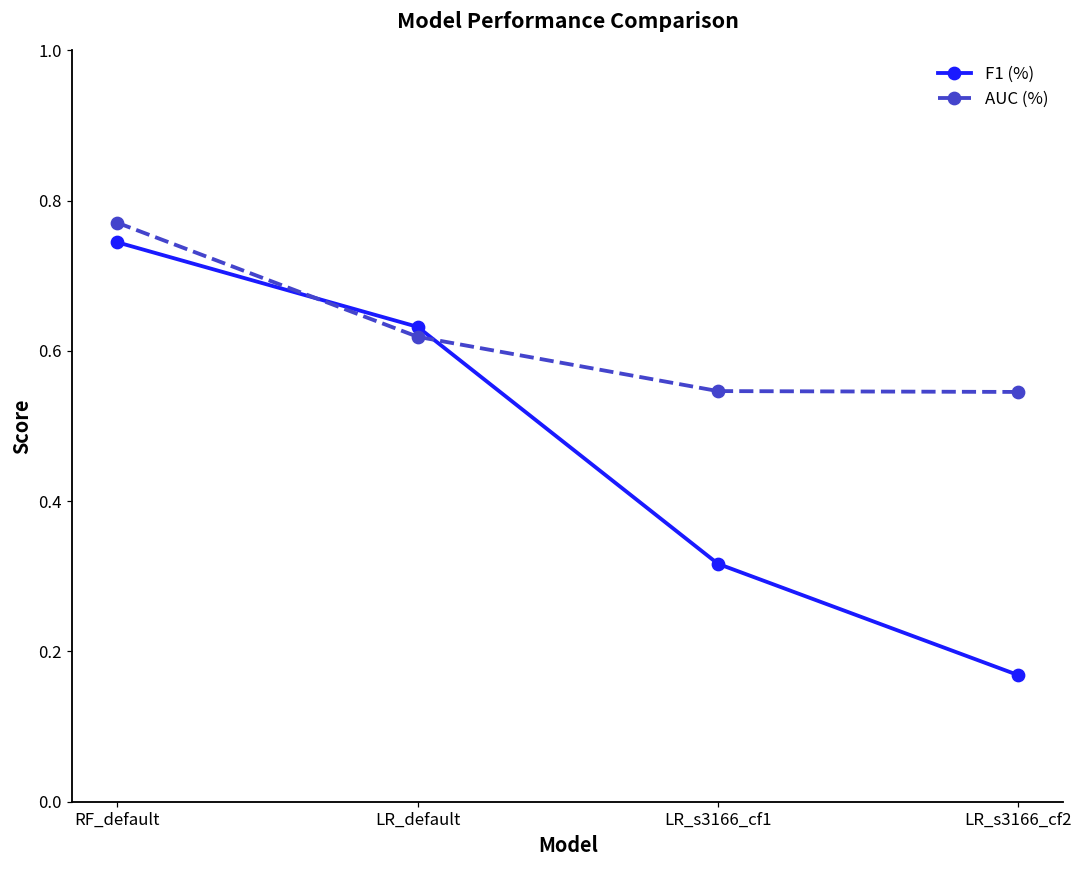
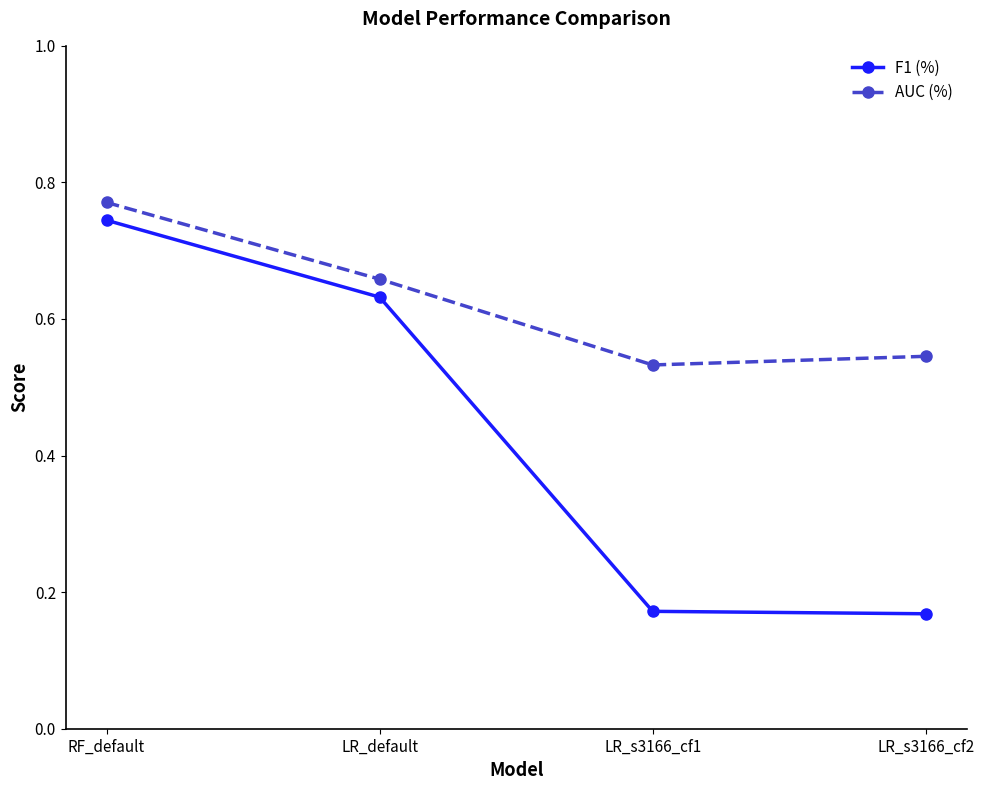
AUC (%), LR_default: 0.62 -> 0.66
F1 (%), LR_s3166_cf1: 0.32 -> 0.17
AUC (%), LR_s3166_cf1: 0.55 -> 0.53
